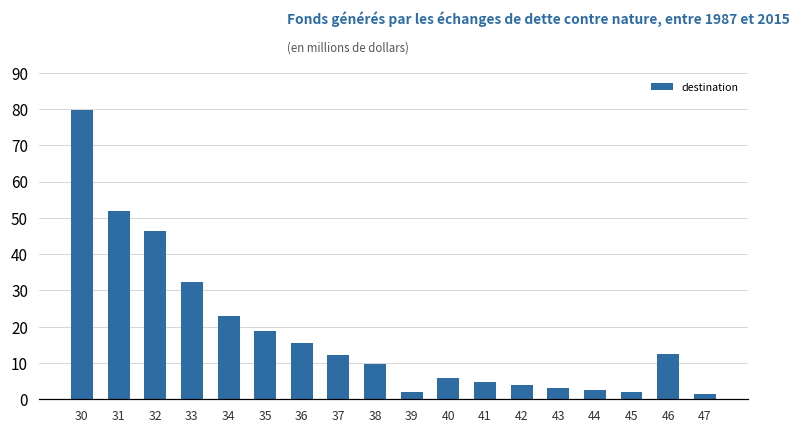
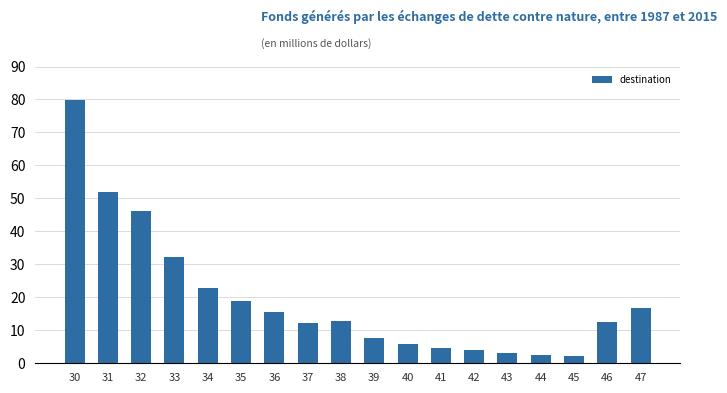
38: 10 -> 13
39: 2 -> 8
47: 2 -> 17
